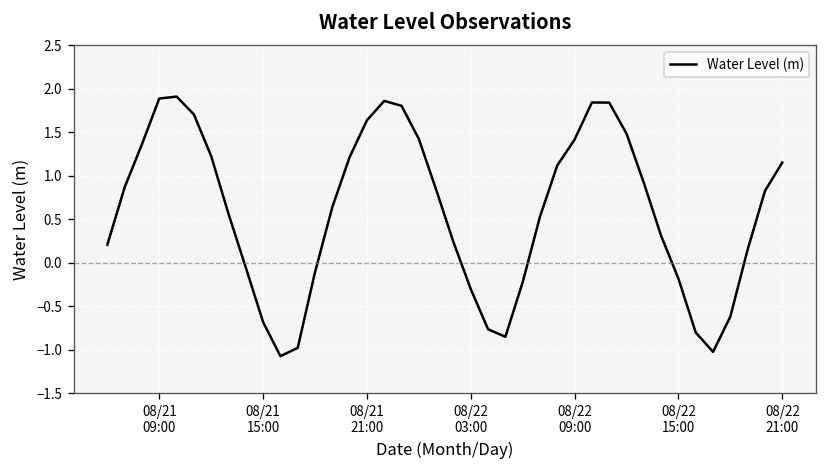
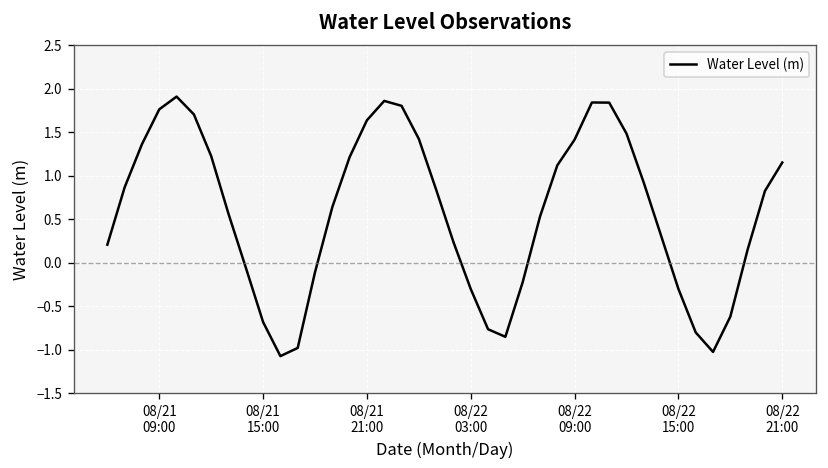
08/21 09:00: 1.9 -> 1.8
08/22 15:00: -0.2 -> -0.3
